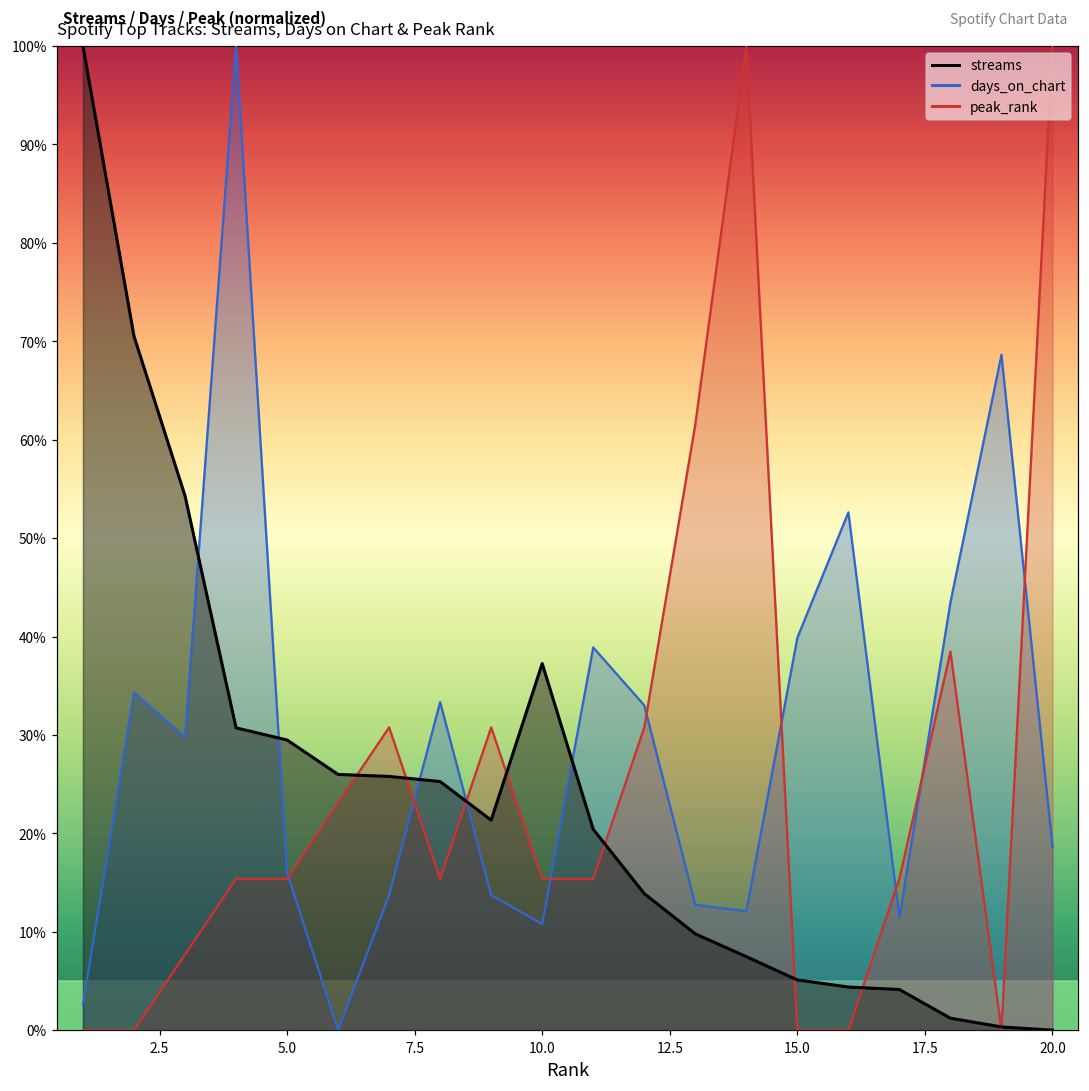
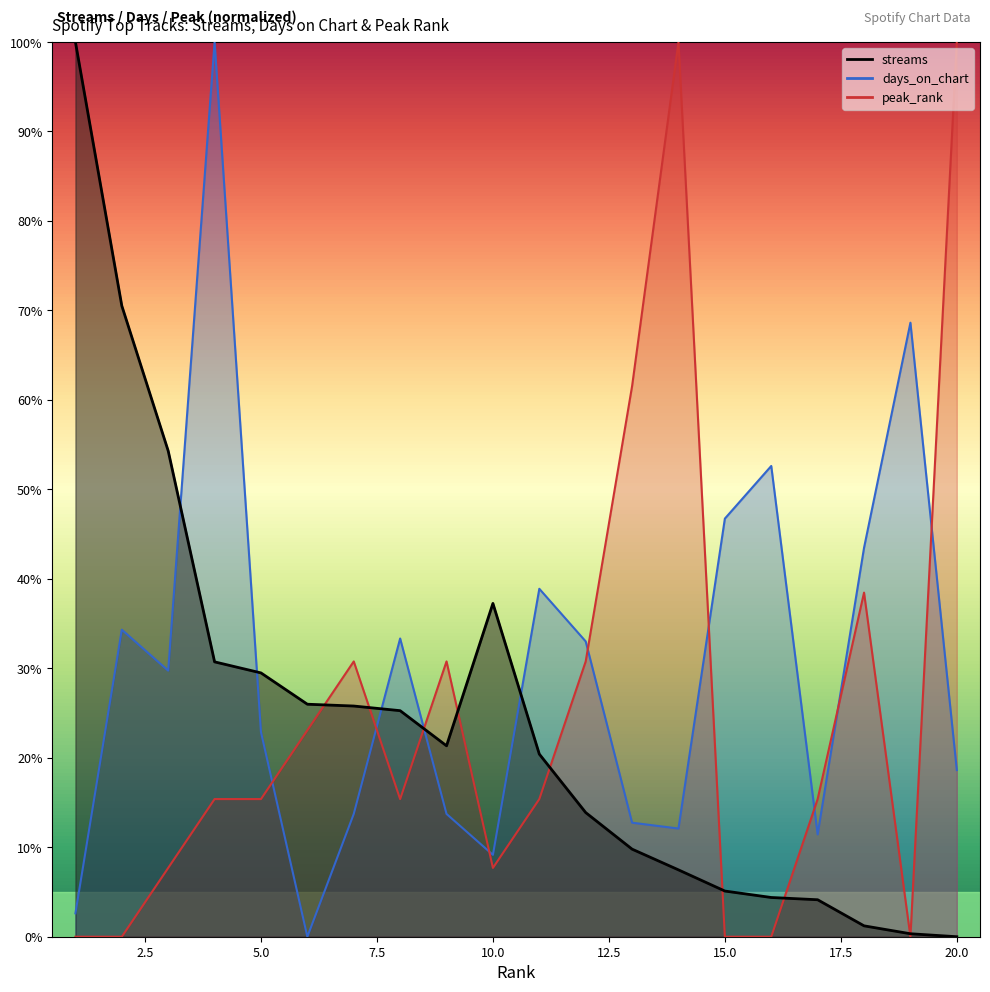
days_on_chart, 5.0: 16% -> 23%
days_on_chart, 10.0: 11% -> 9%
peak_rank, 10.0: 15% -> 8%
days_on_chart, 15.0: 40% -> 47%
